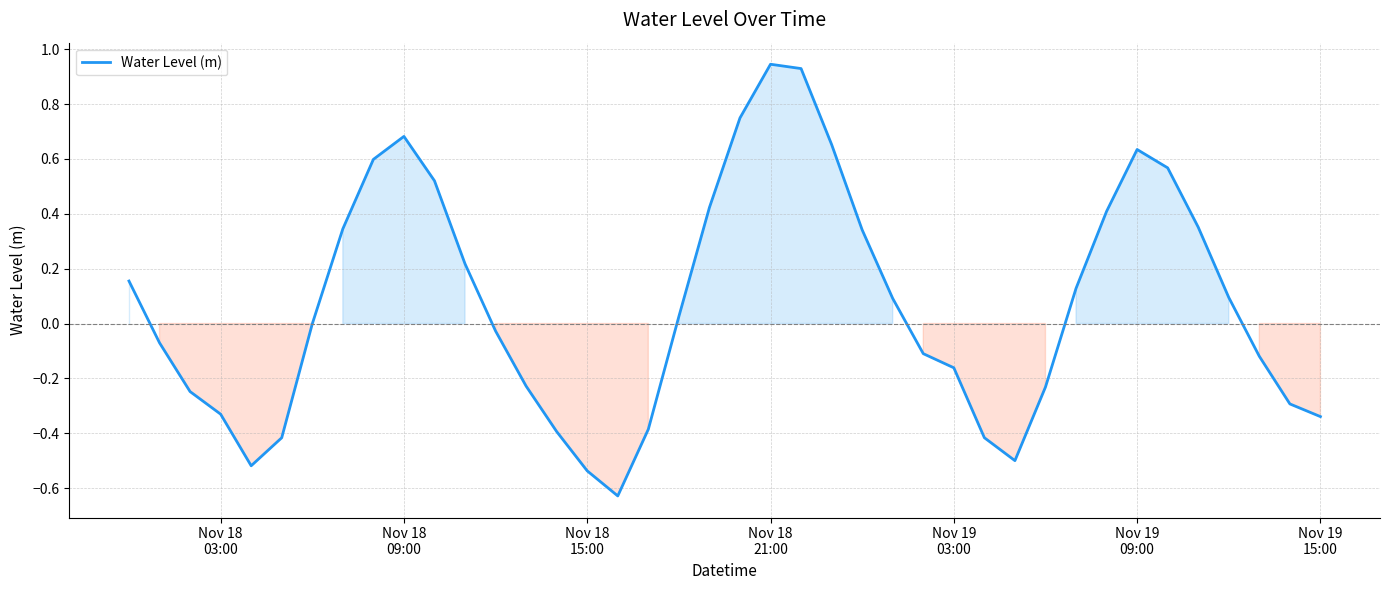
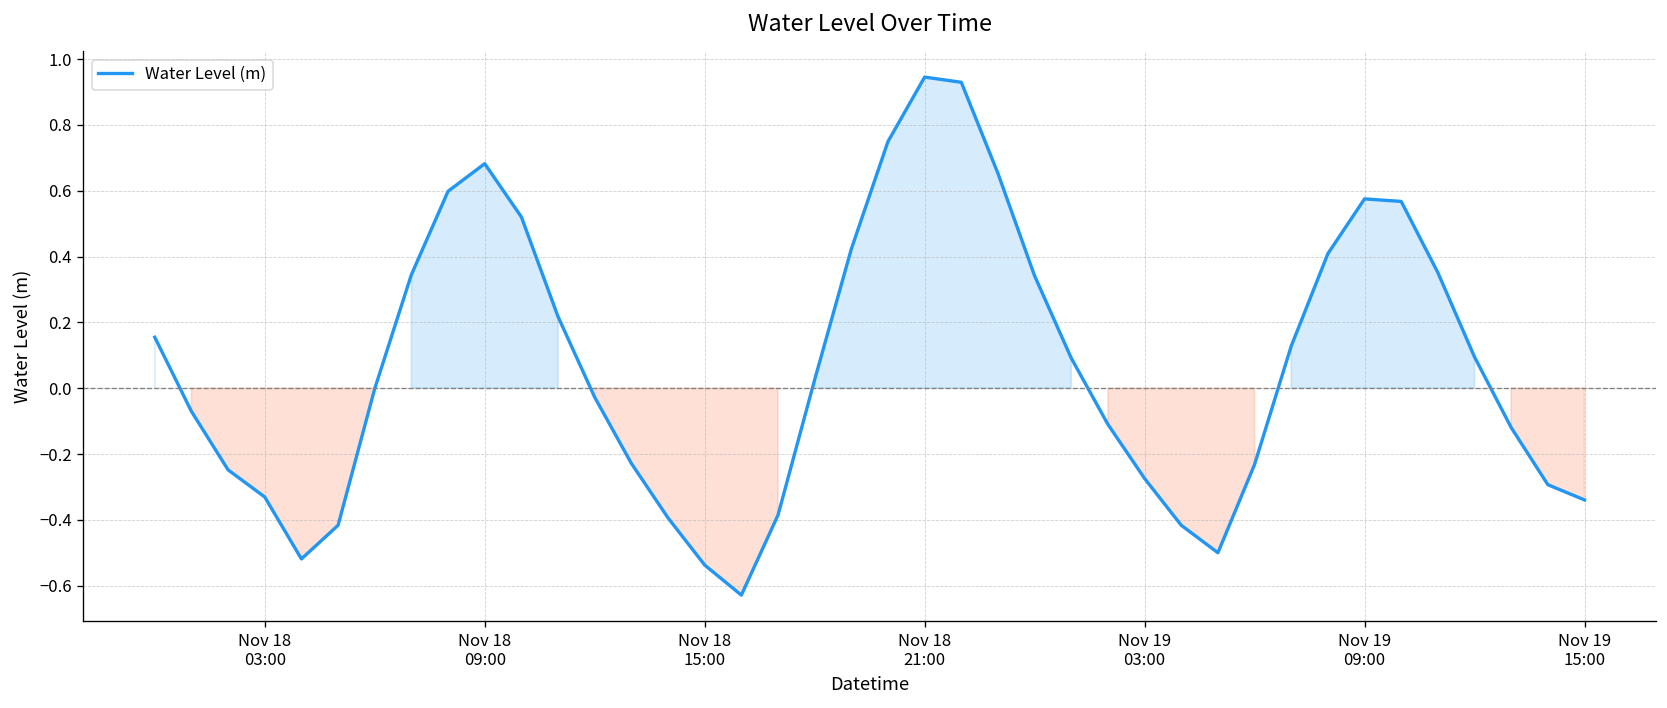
Nov 19 03:00: -0.16 -> -0.27
Nov 19 09:00: 0.63 -> 0.58
